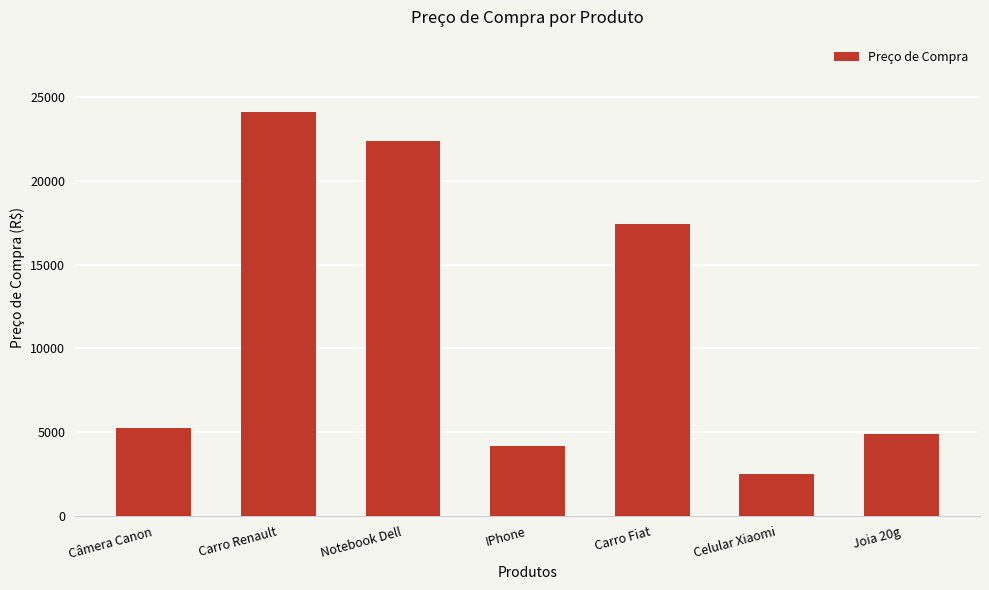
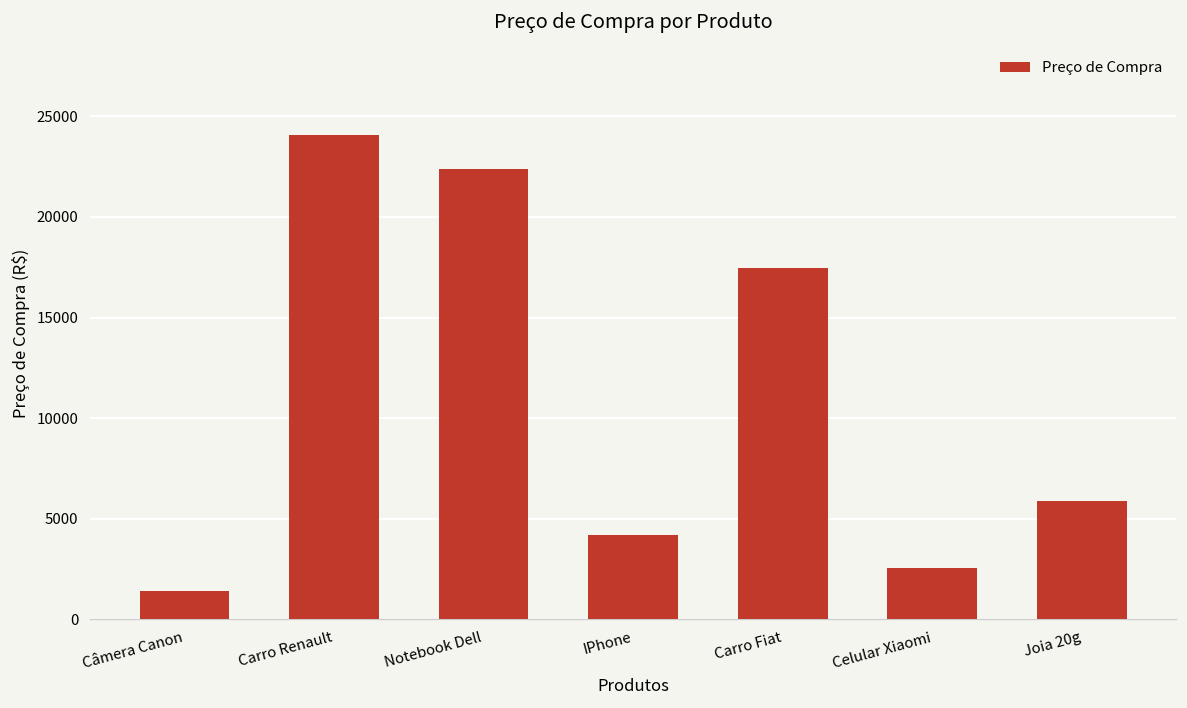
Câmera Canon: 5200 -> 1400
Joia 20g: 4900 -> 5900
